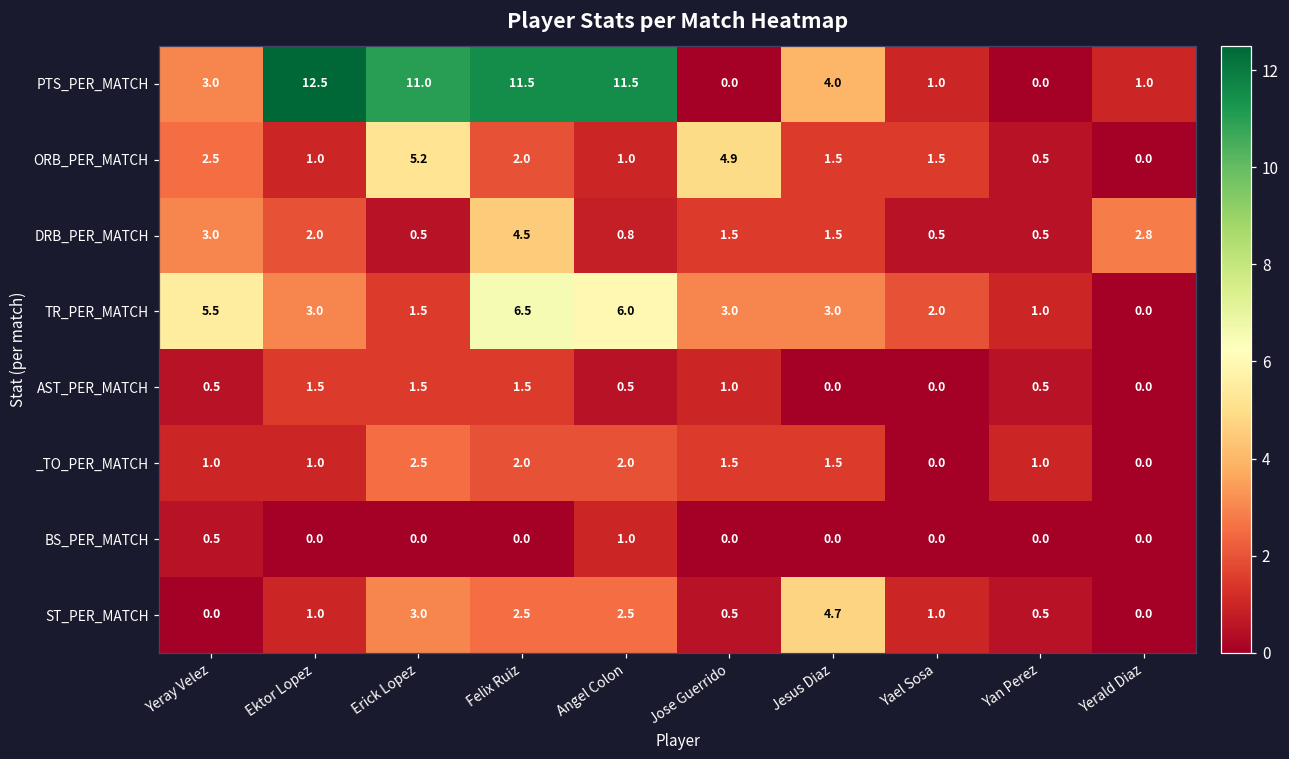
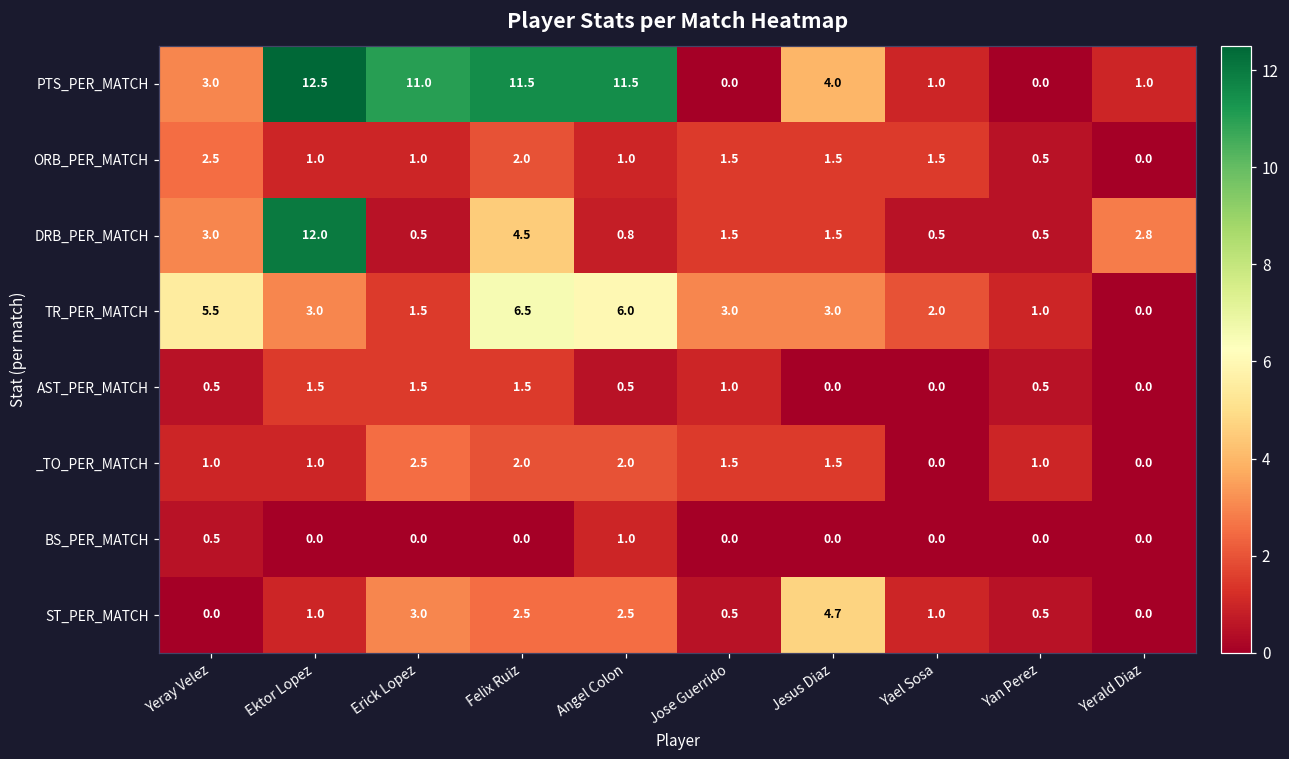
ORB_PER_MATCH, Erick Lopez: 5.2 -> 1.0
ORB_PER_MATCH, Jose Guerrido: 4.9 -> 1.5
DRB_PER_MATCH, Ektor Lopez: 2.0 -> 12.0
